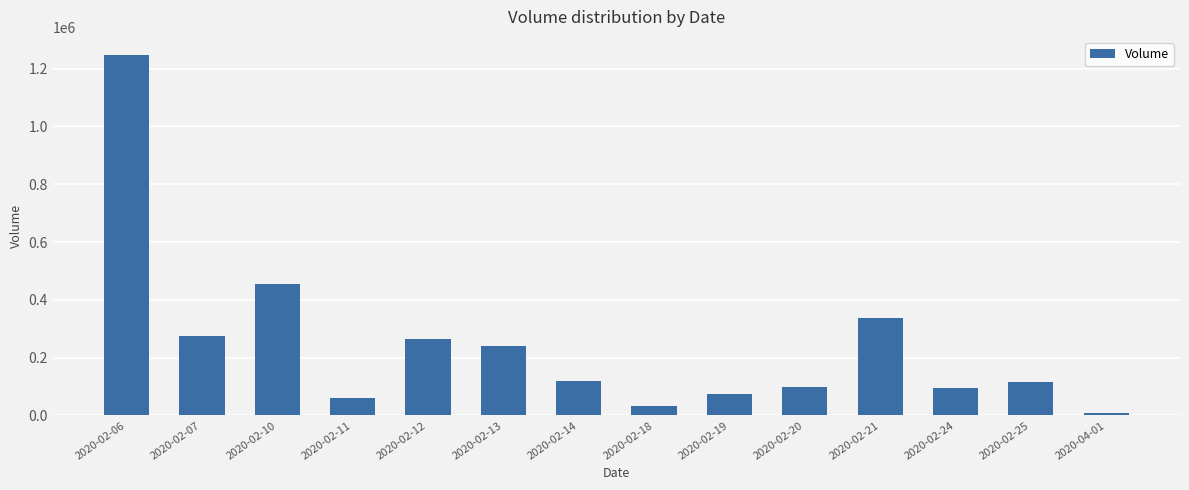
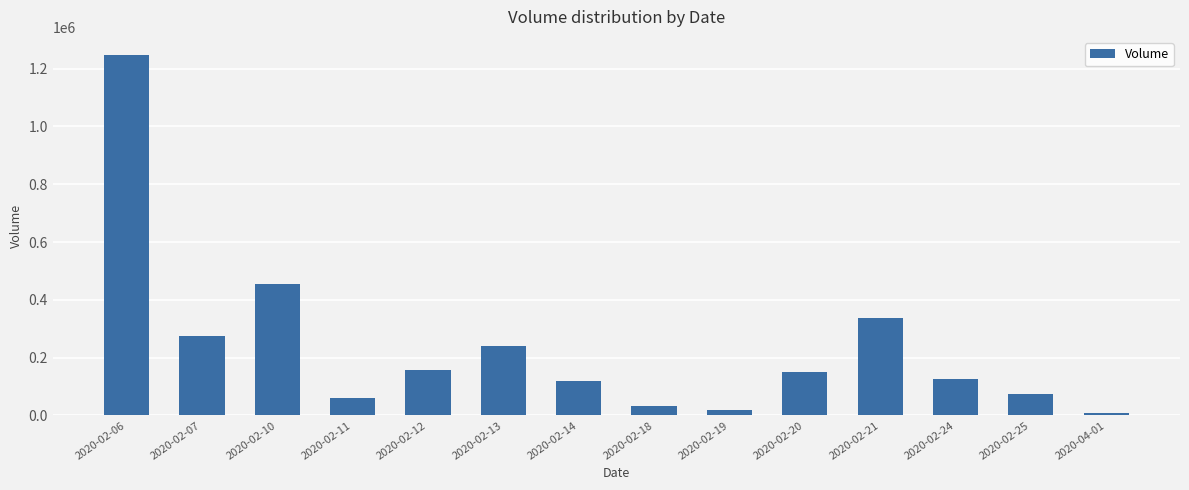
2020-02-12: 270000 -> 160000
2020-02-19: 70000 -> 20000
2020-02-20: 100000 -> 150000
2020-02-24: 100000 -> 130000
2020-02-25: 120000 -> 70000
